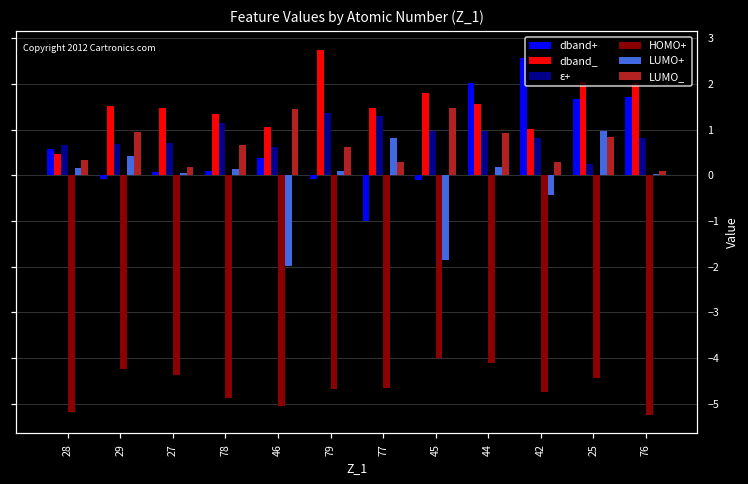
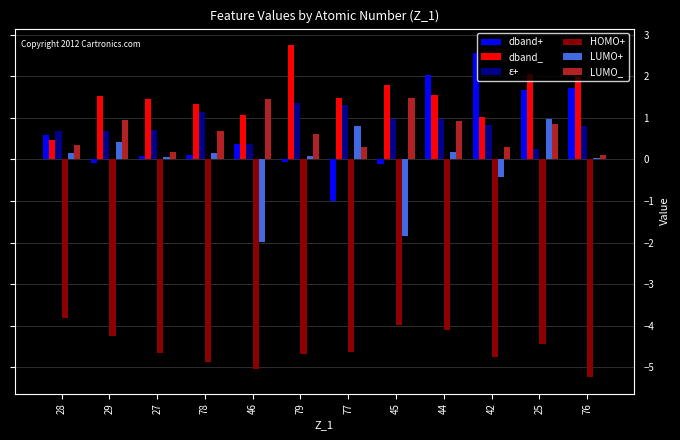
HOMO+, 28: -5.2 -> -3.8
HOMO+, 27: -4.4 -> -4.7
ε+, 46: 0.6 -> 0.4
